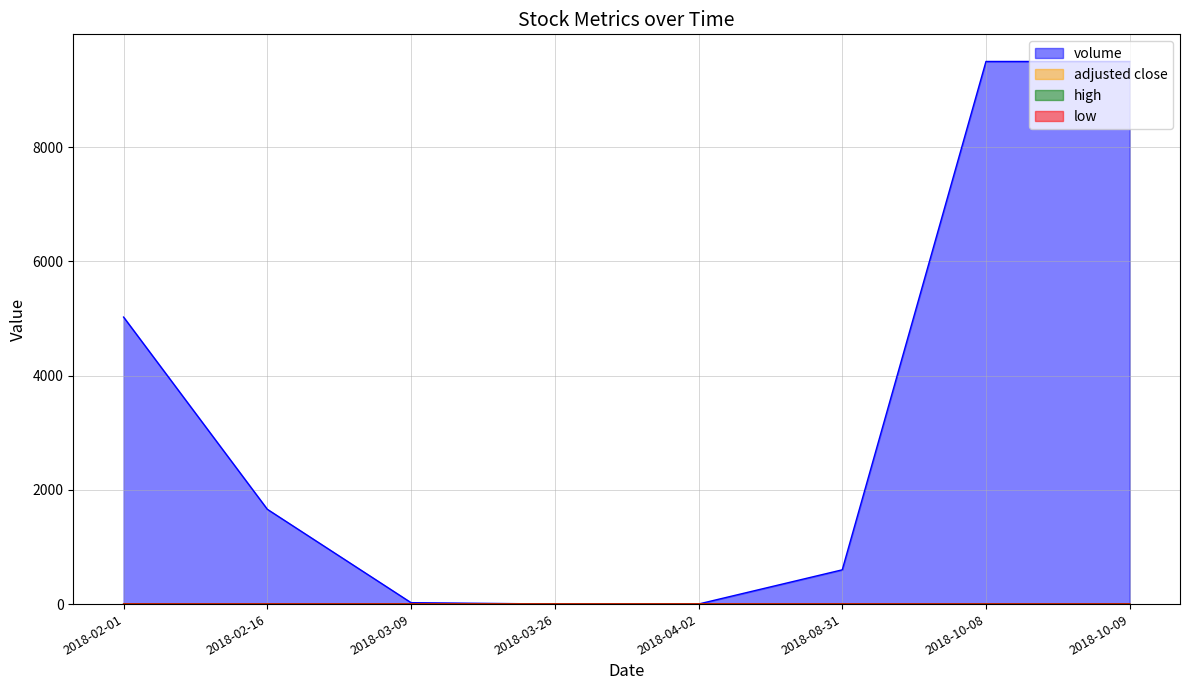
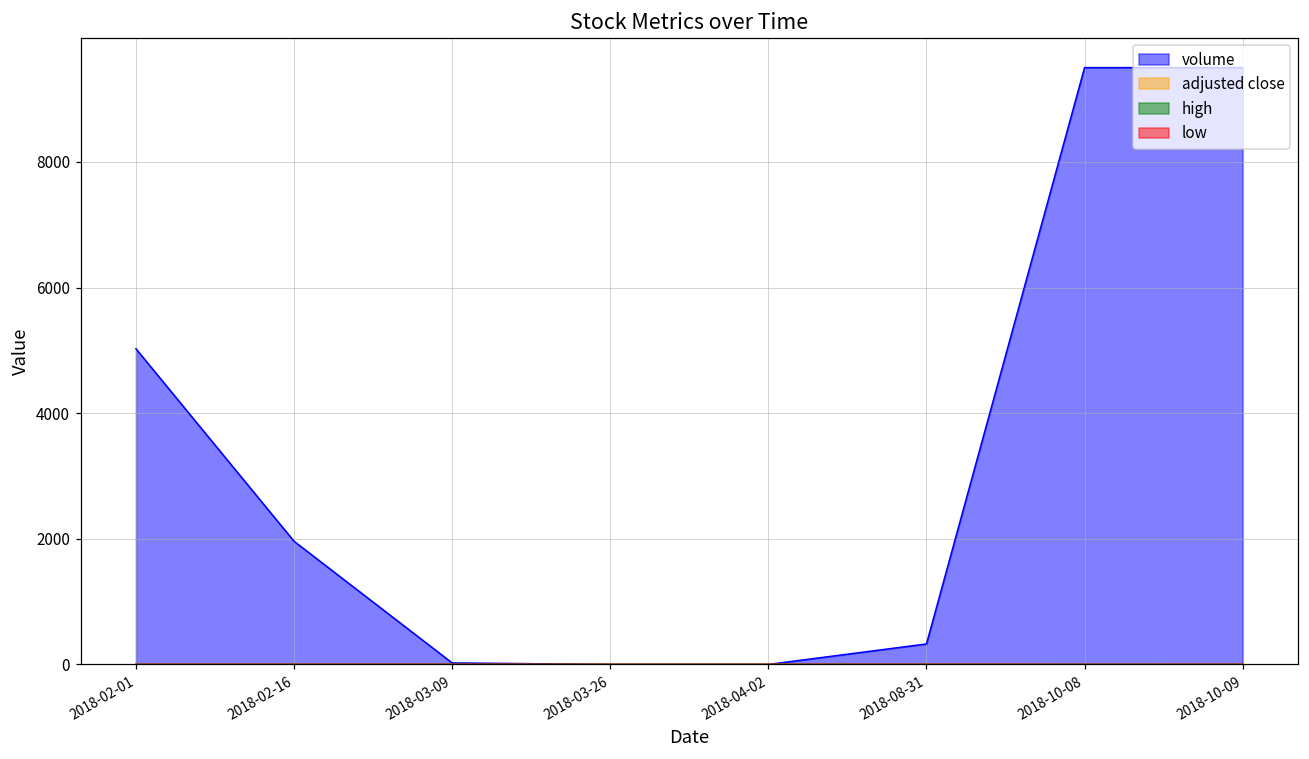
volume, 2018-02-16: 1700 -> 2000
volume, 2018-08-31: 600 -> 300
